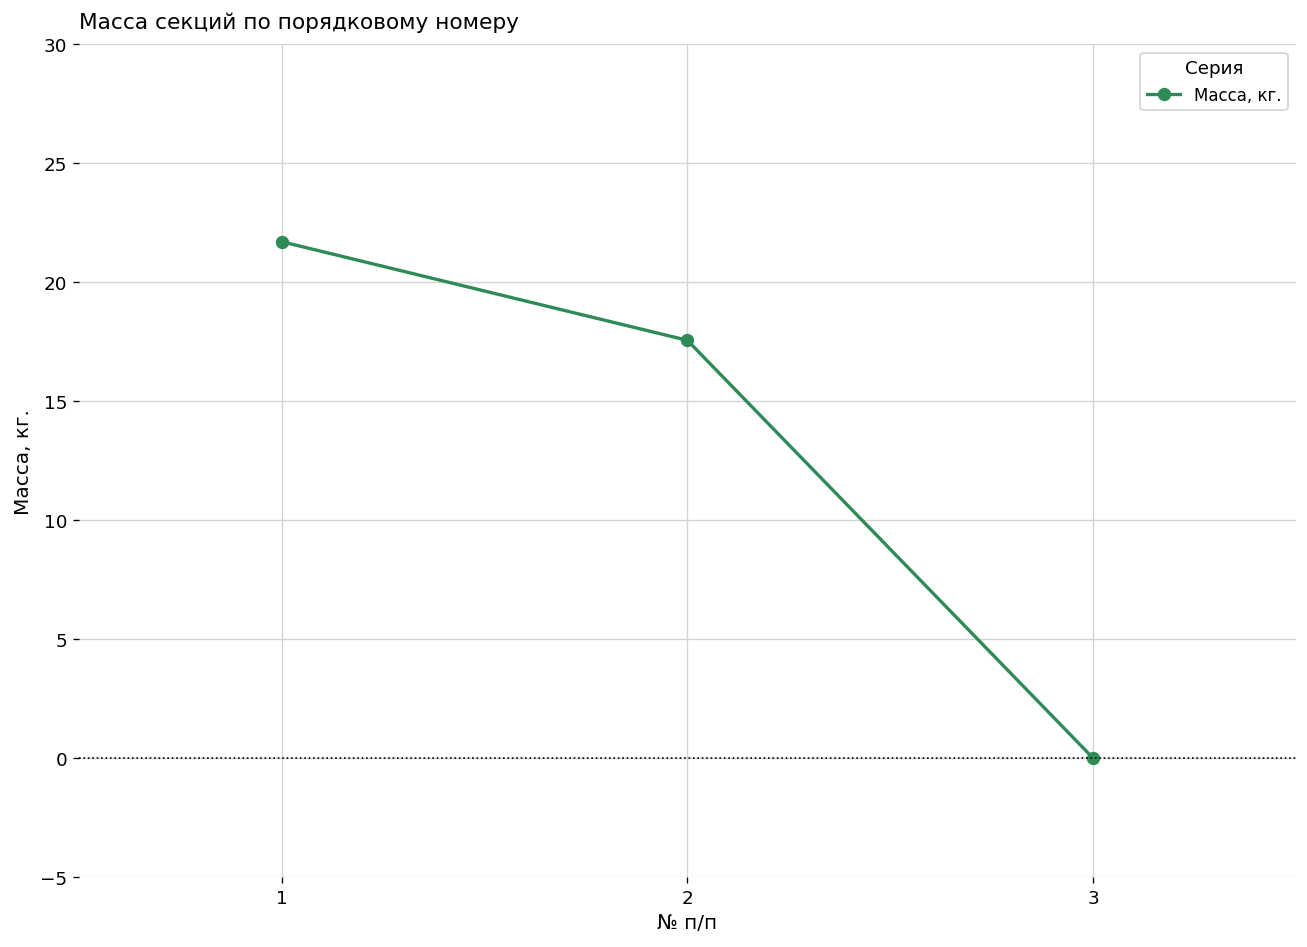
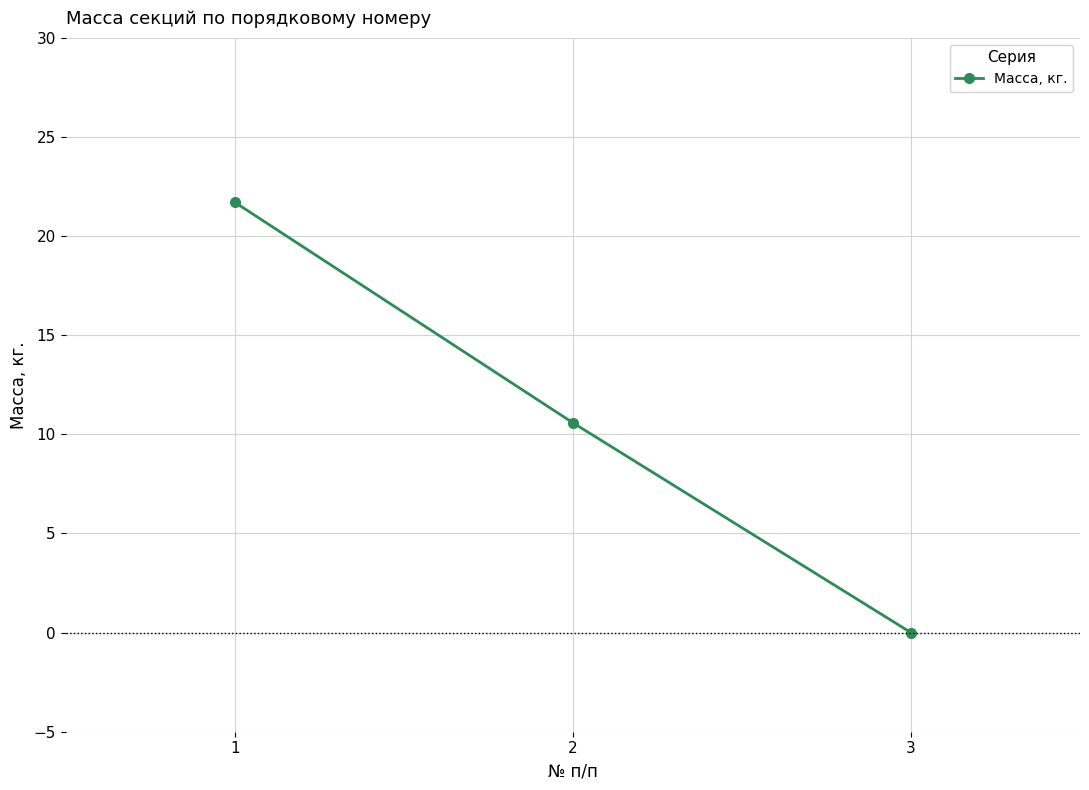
2: 17.6 -> 10.6
